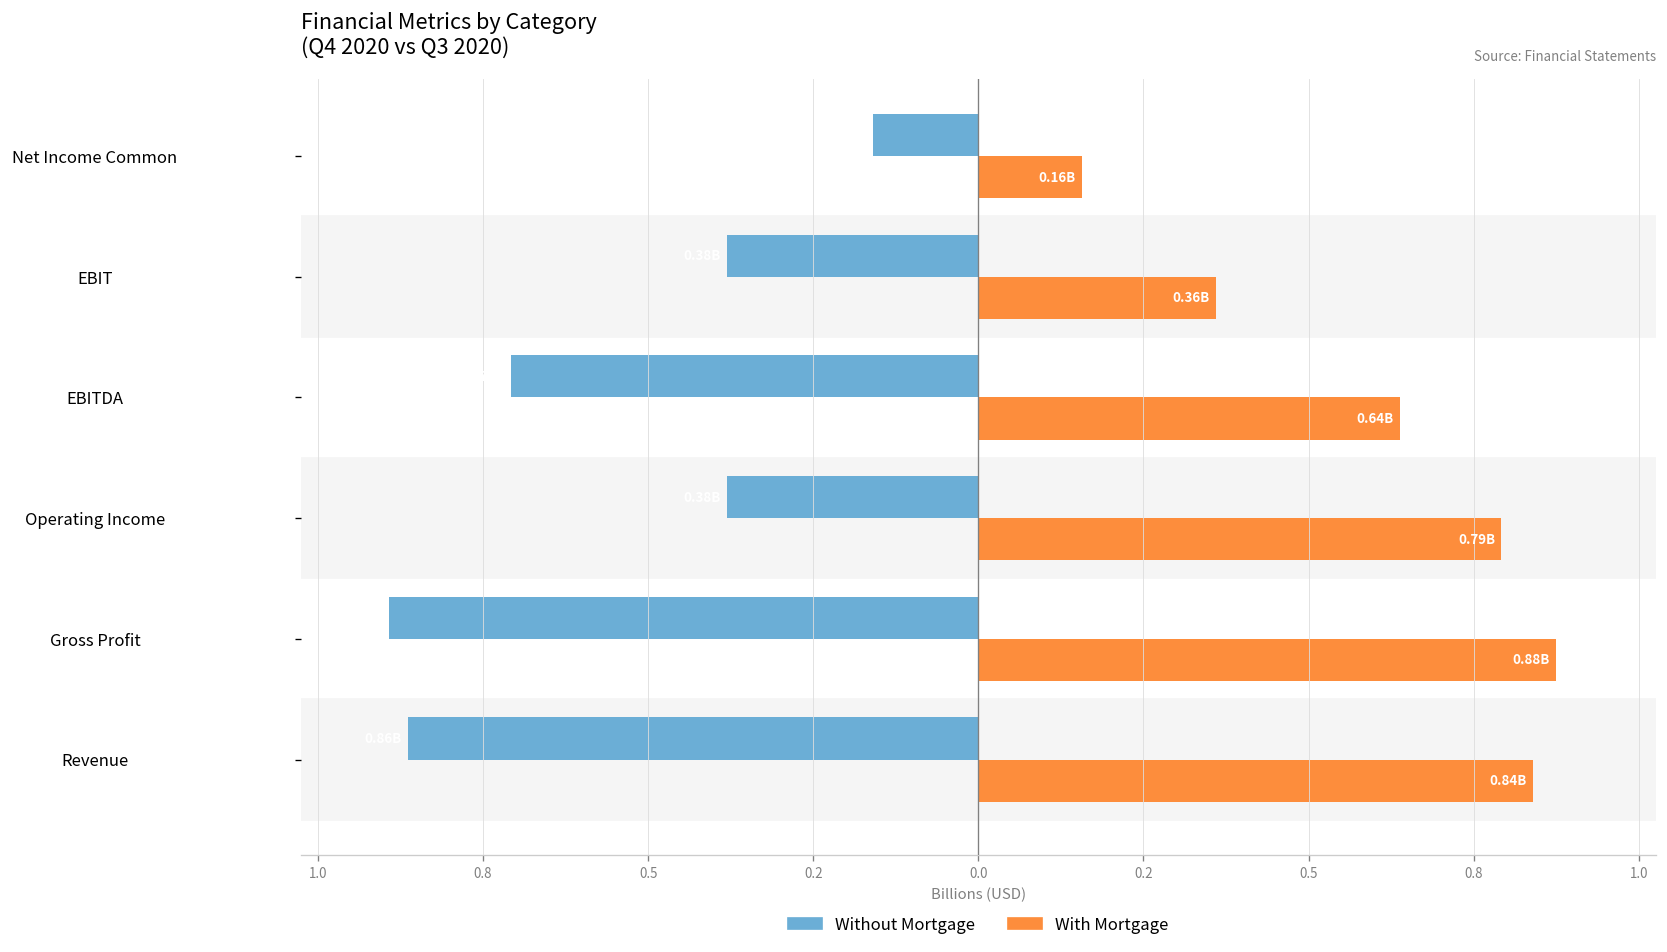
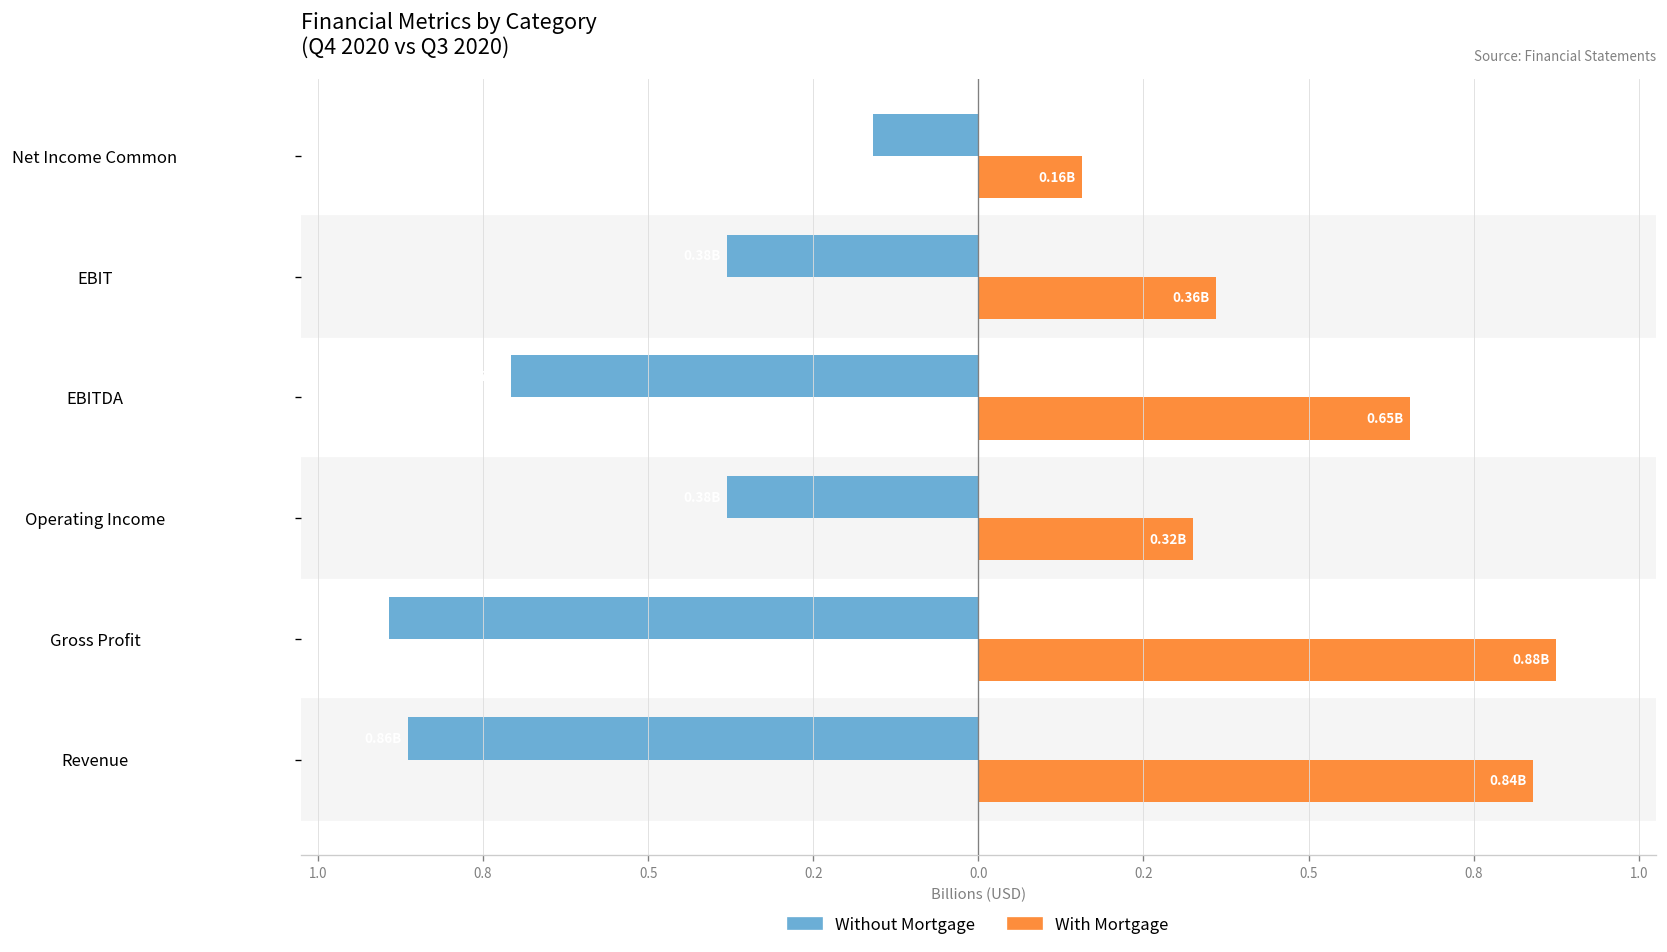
With Mortgage, EBITDA: 0.64B -> 0.65B
With Mortgage, Operating Income: 0.79B -> 0.32B
